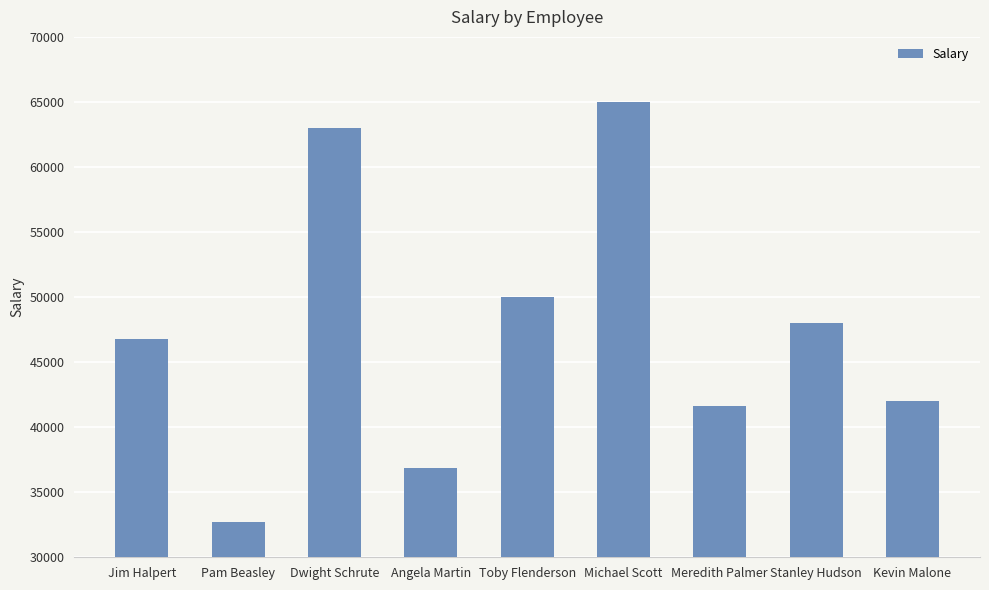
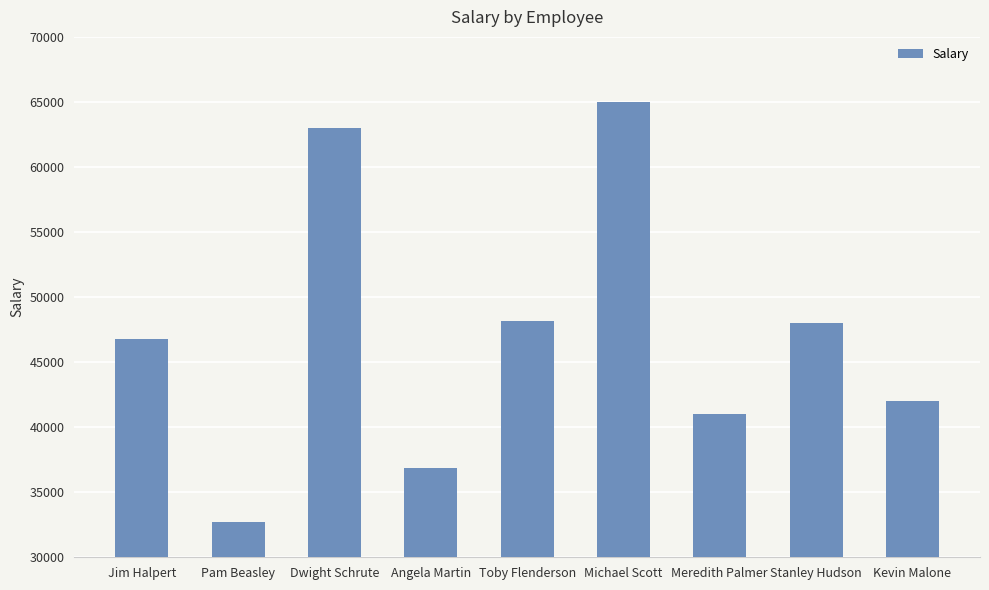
Toby Flenderson: 50000 -> 48100
Meredith Palmer: 41600 -> 41000
